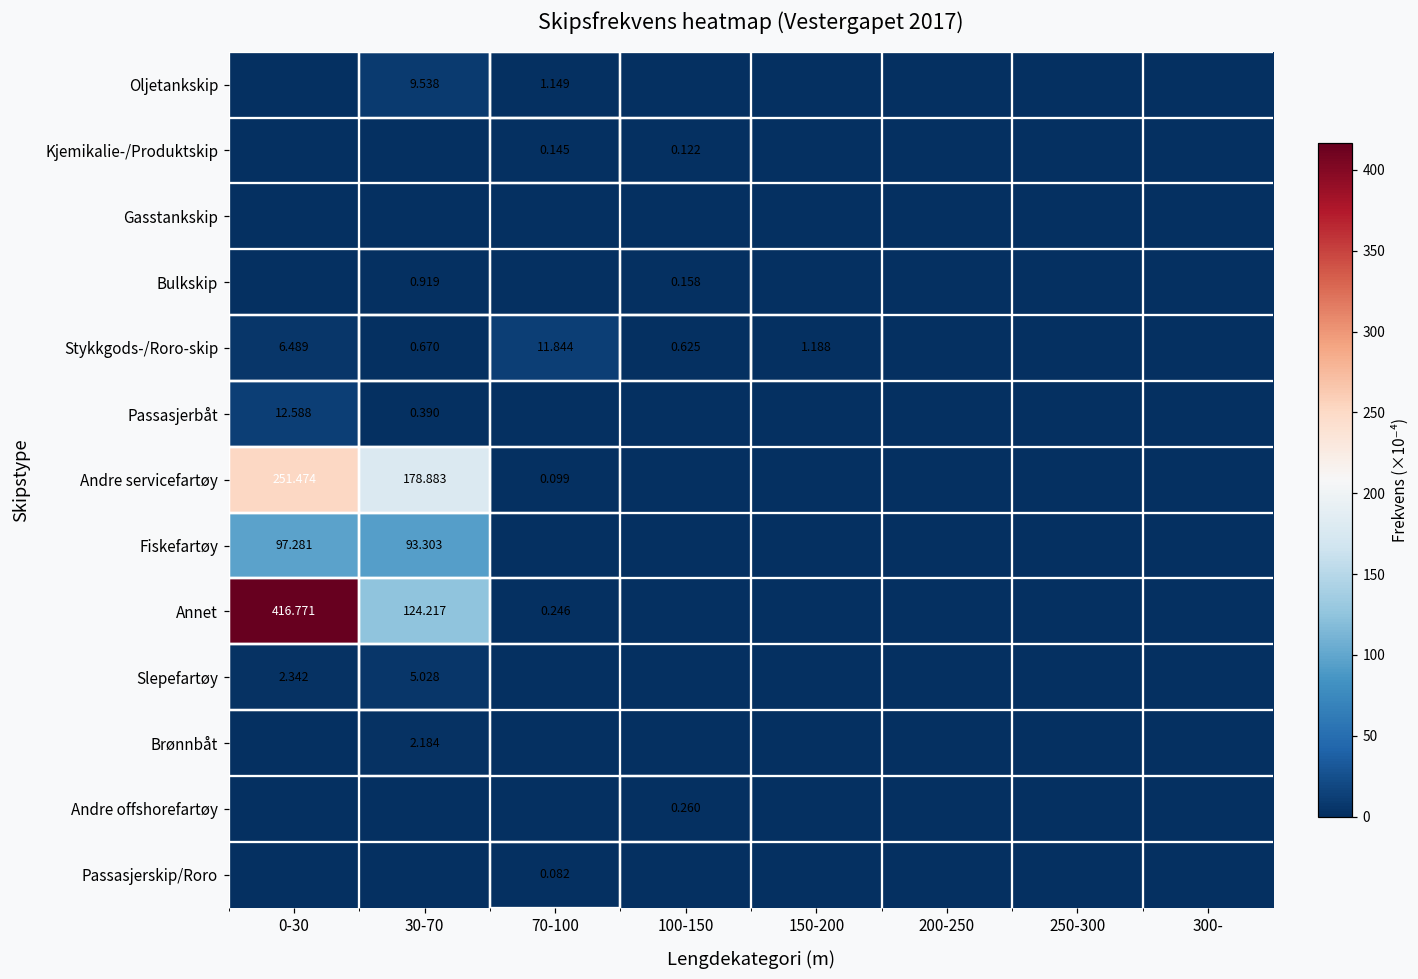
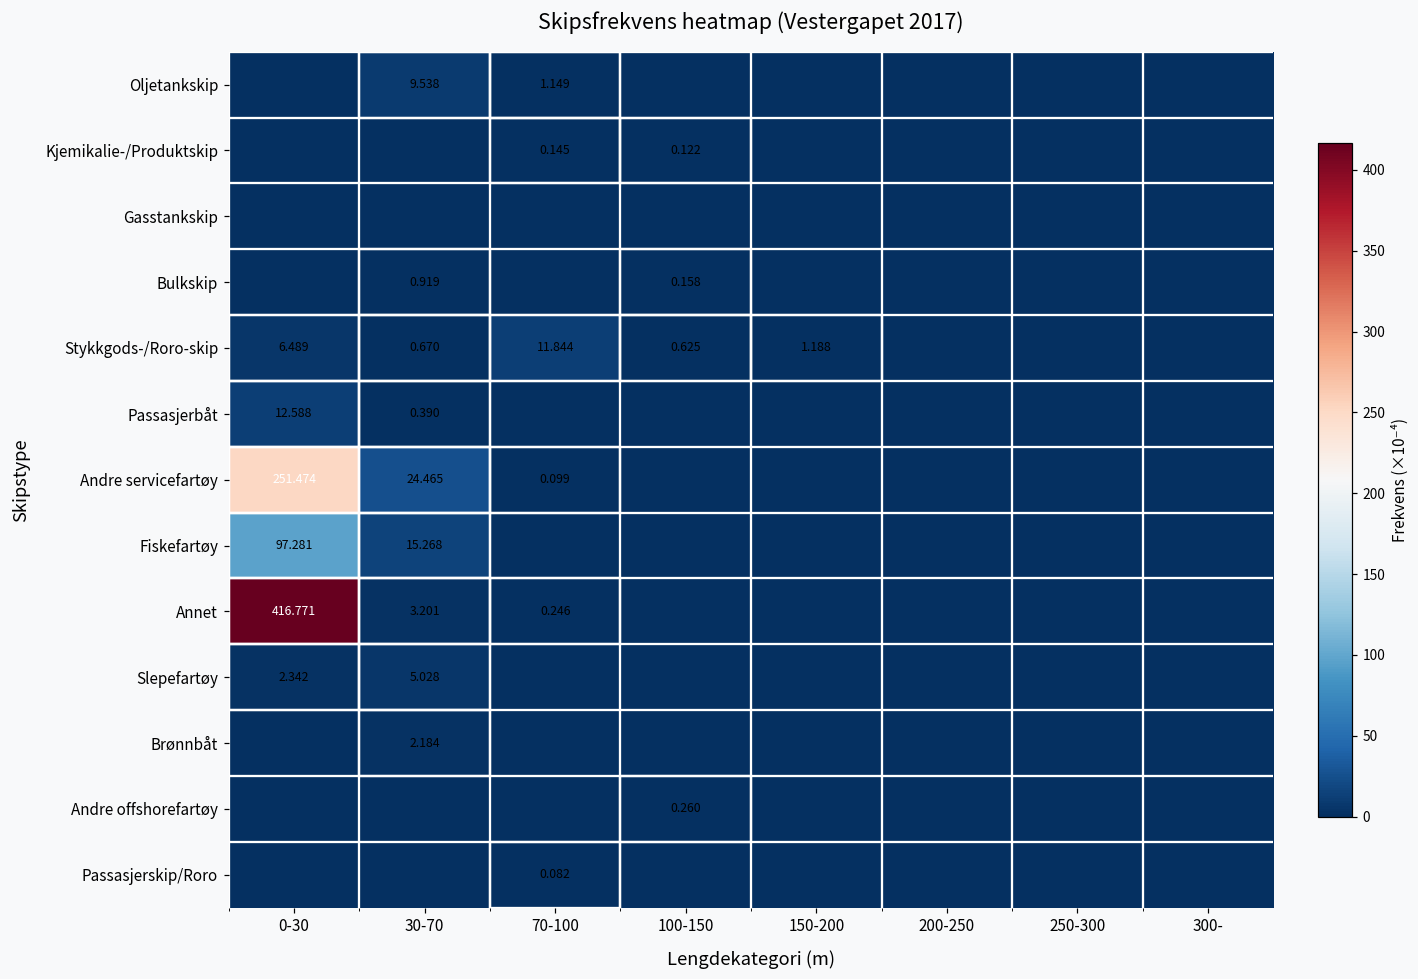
Andre servicefartøy, 30-70: 178.883 -> 24.465
Fiskefartøy, 30-70: 93.303 -> 15.268
Annet, 30-70: 124.217 -> 3.201
